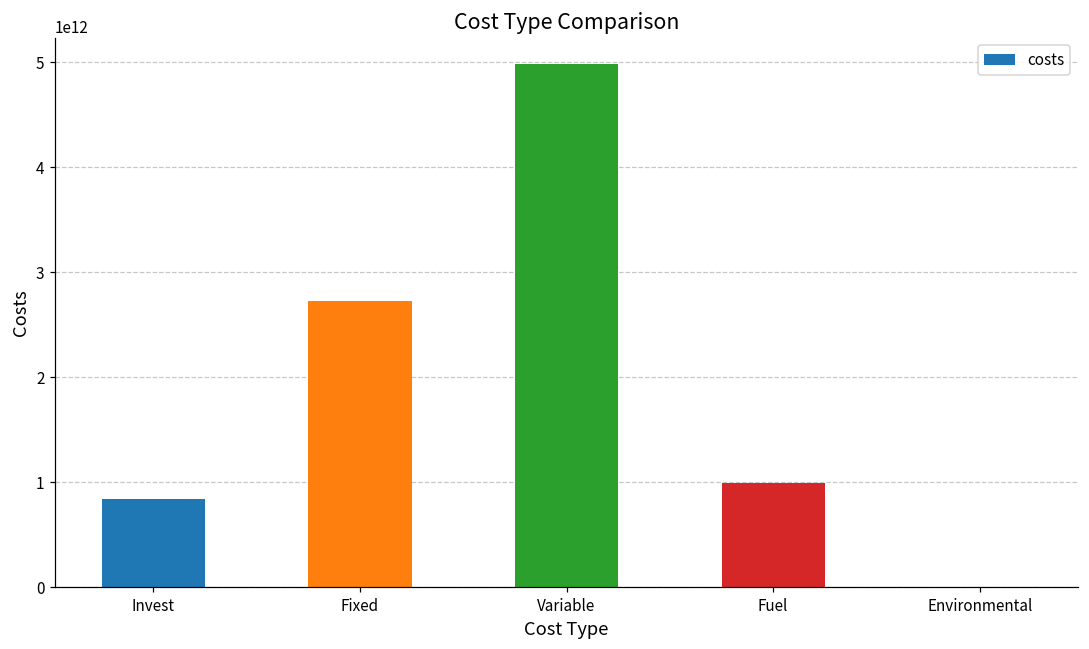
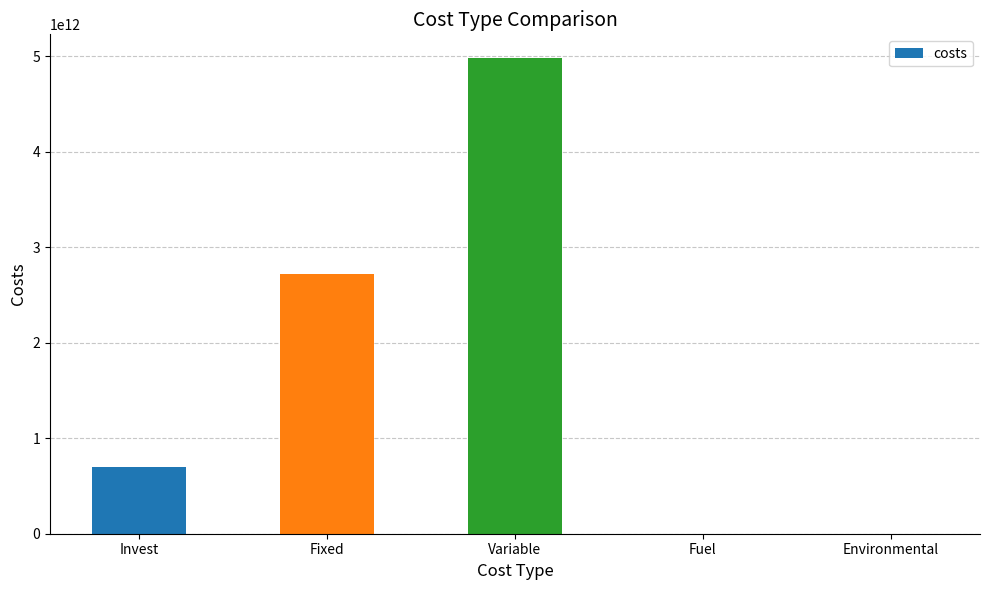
Invest: 800000000000 -> 700000000000
Fuel: 1000000000000 -> 0
